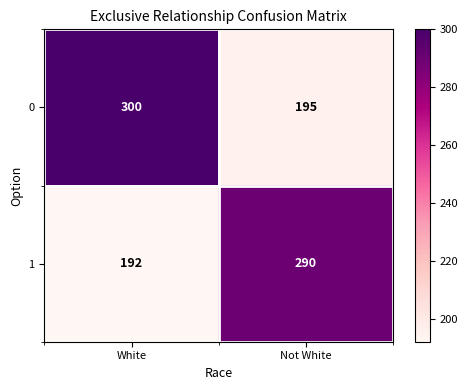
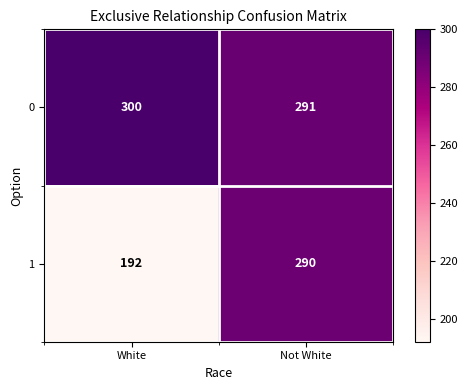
0, Not White: 195 -> 291
